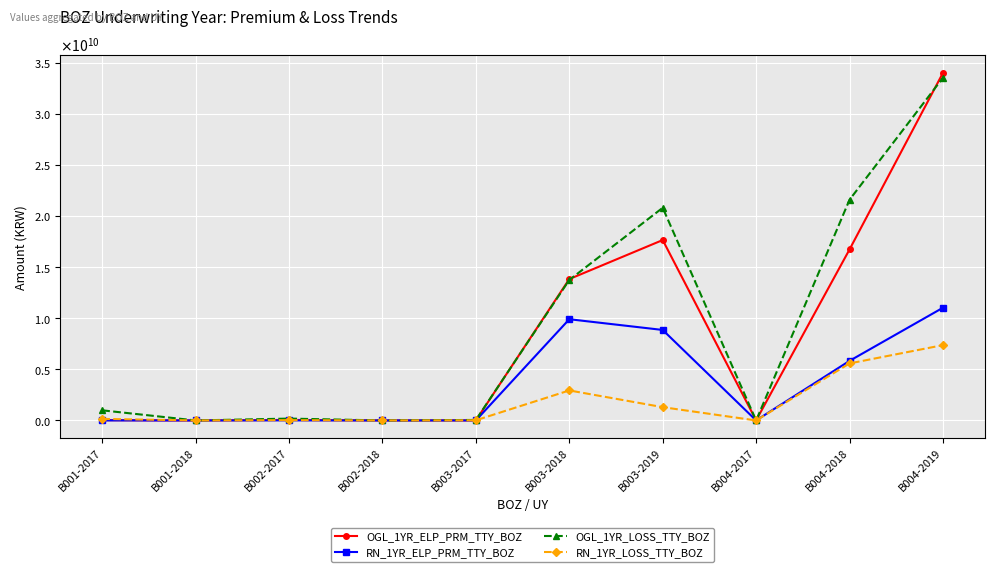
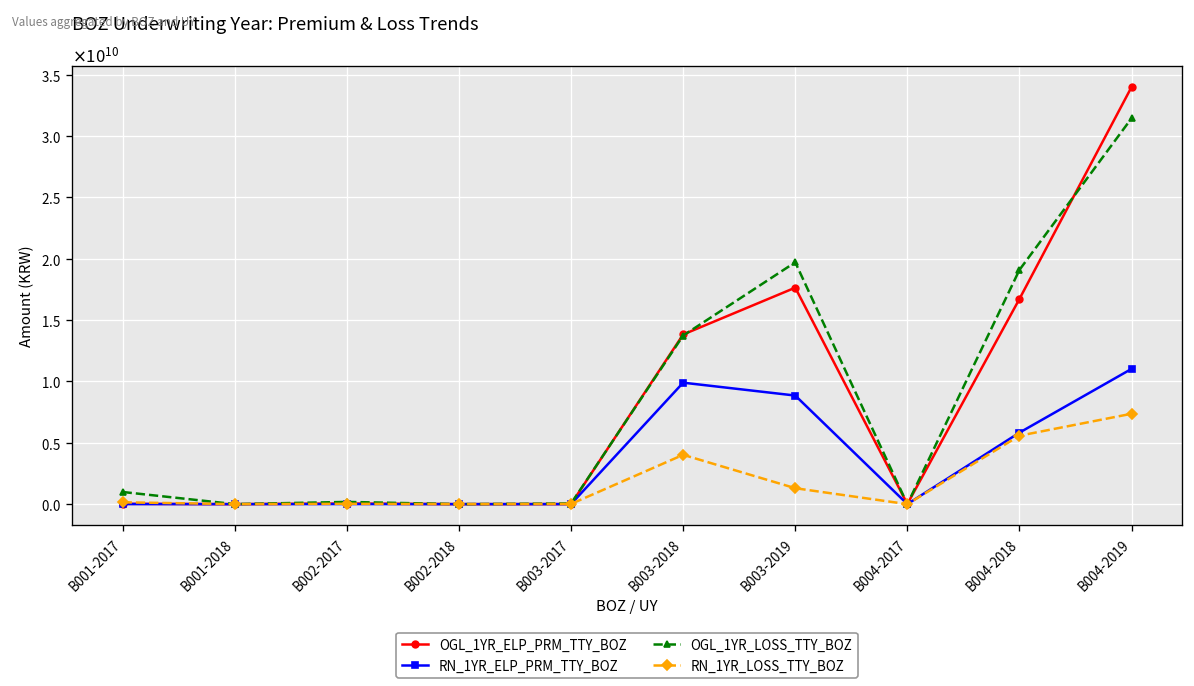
RN_1YR_LOSS_TTY_BOZ, B003-2018: 2900000000 -> 4000000000
OGL_1YR_LOSS_TTY_BOZ, B003-2019: 20800000000 -> 19700000000
OGL_1YR_LOSS_TTY_BOZ, B004-2018: 21600000000 -> 19100000000
OGL_1YR_LOSS_TTY_BOZ, B004-2019: 33500000000 -> 31500000000
